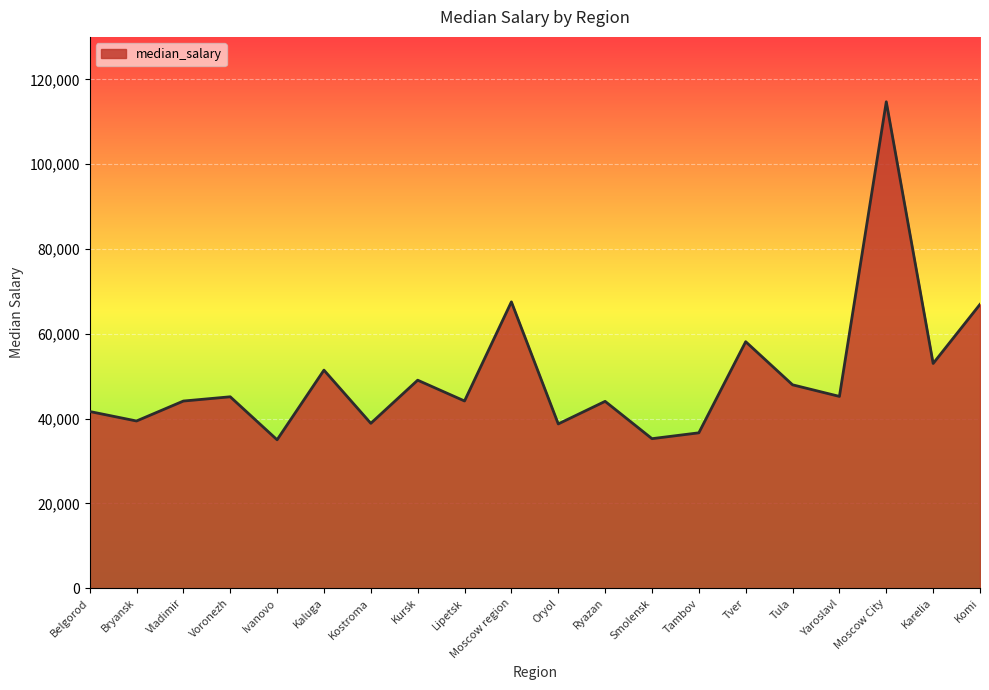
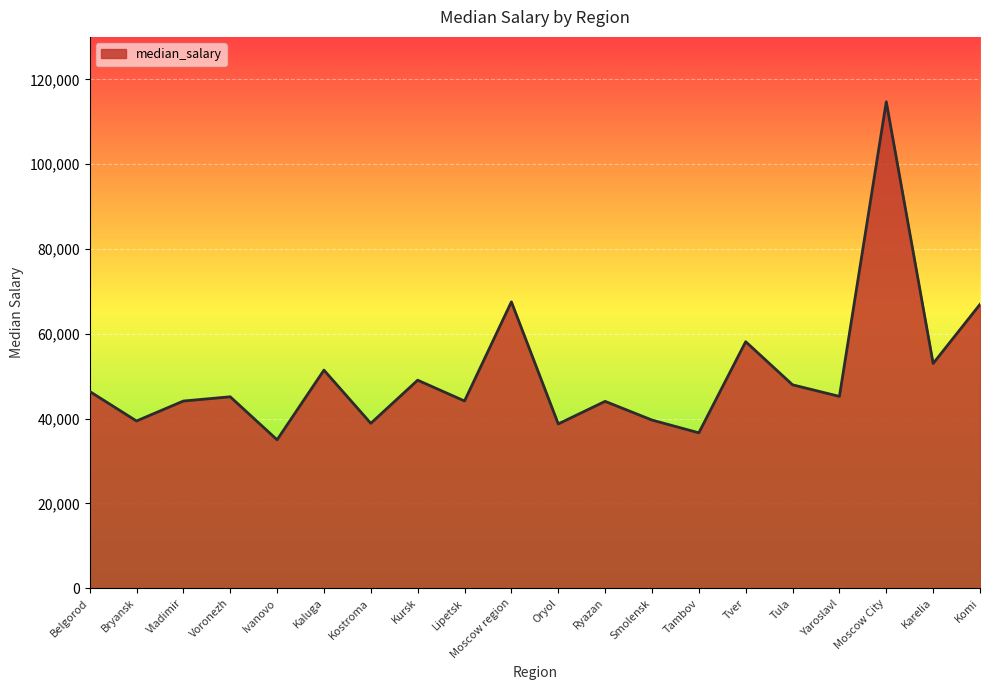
Belgorod: 42,000 -> 46,000
Smolensk: 35,000 -> 40,000
